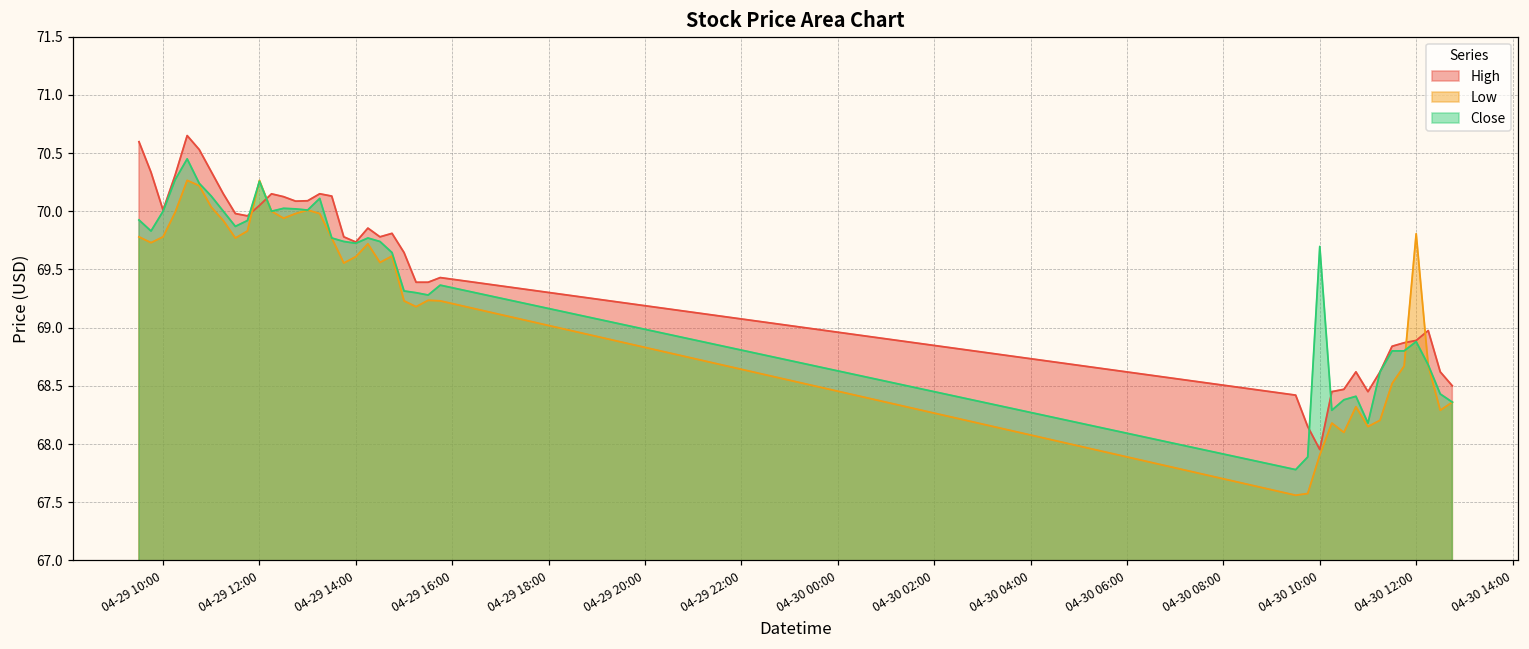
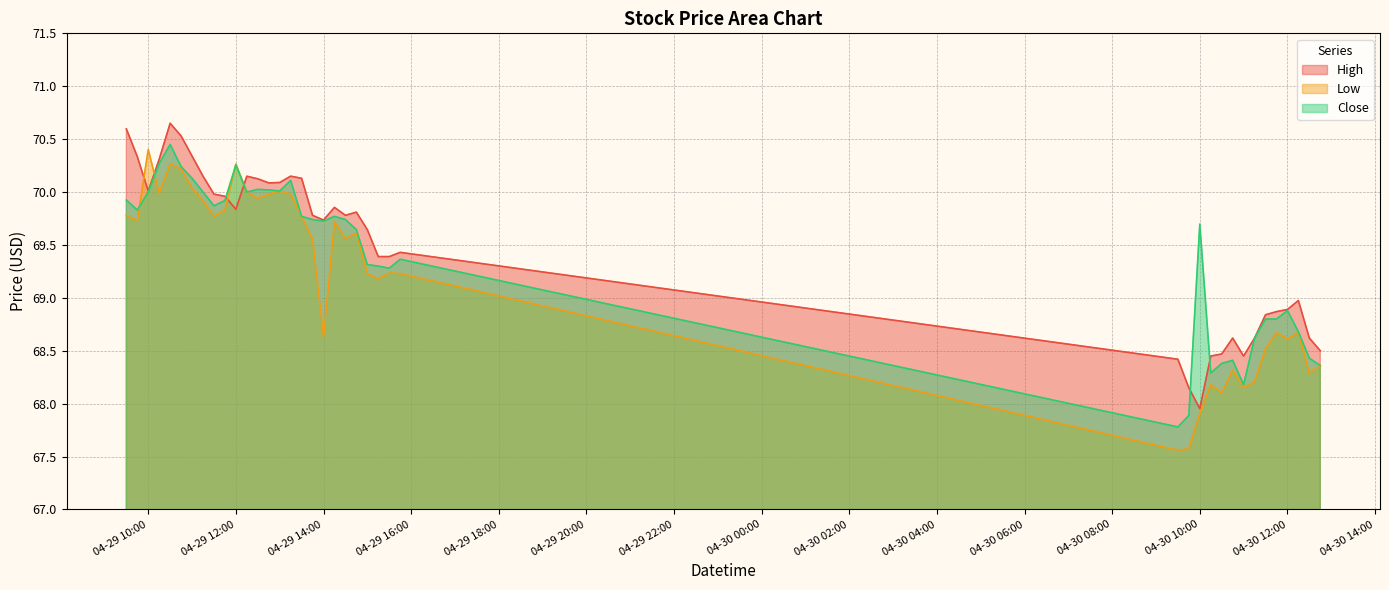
Low, 04-29 10:00: 69.78 -> 70.40
High, 04-29 12:00: 70.05 -> 69.84
Low, 04-29 14:00: 69.61 -> 68.63
Low, 04-30 12:00: 69.81 -> 68.61
